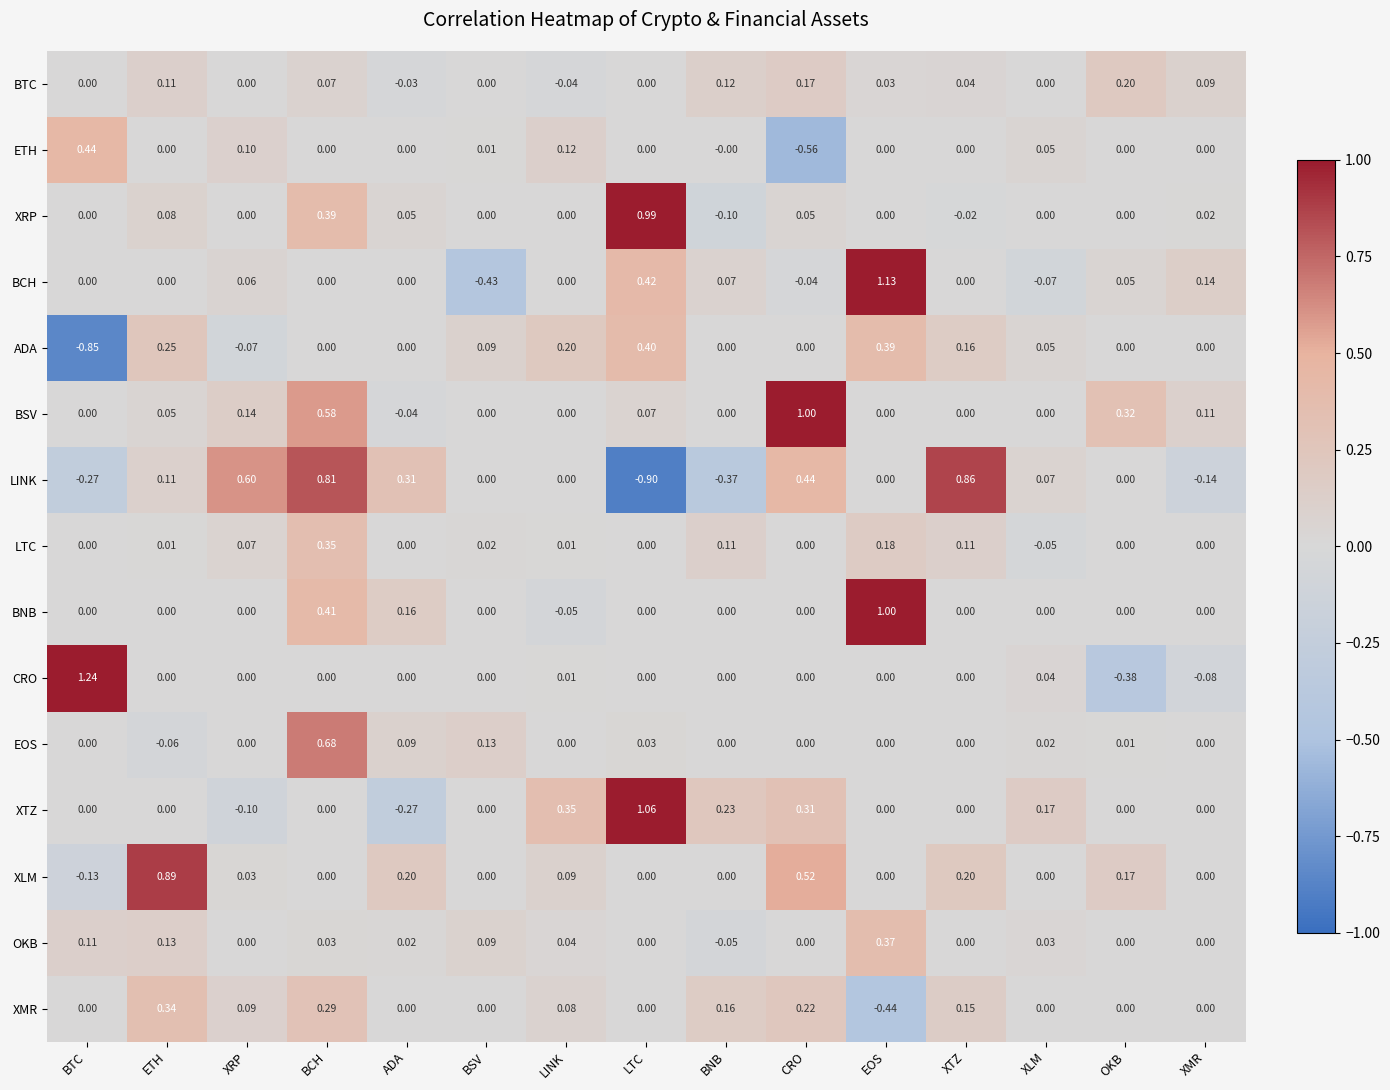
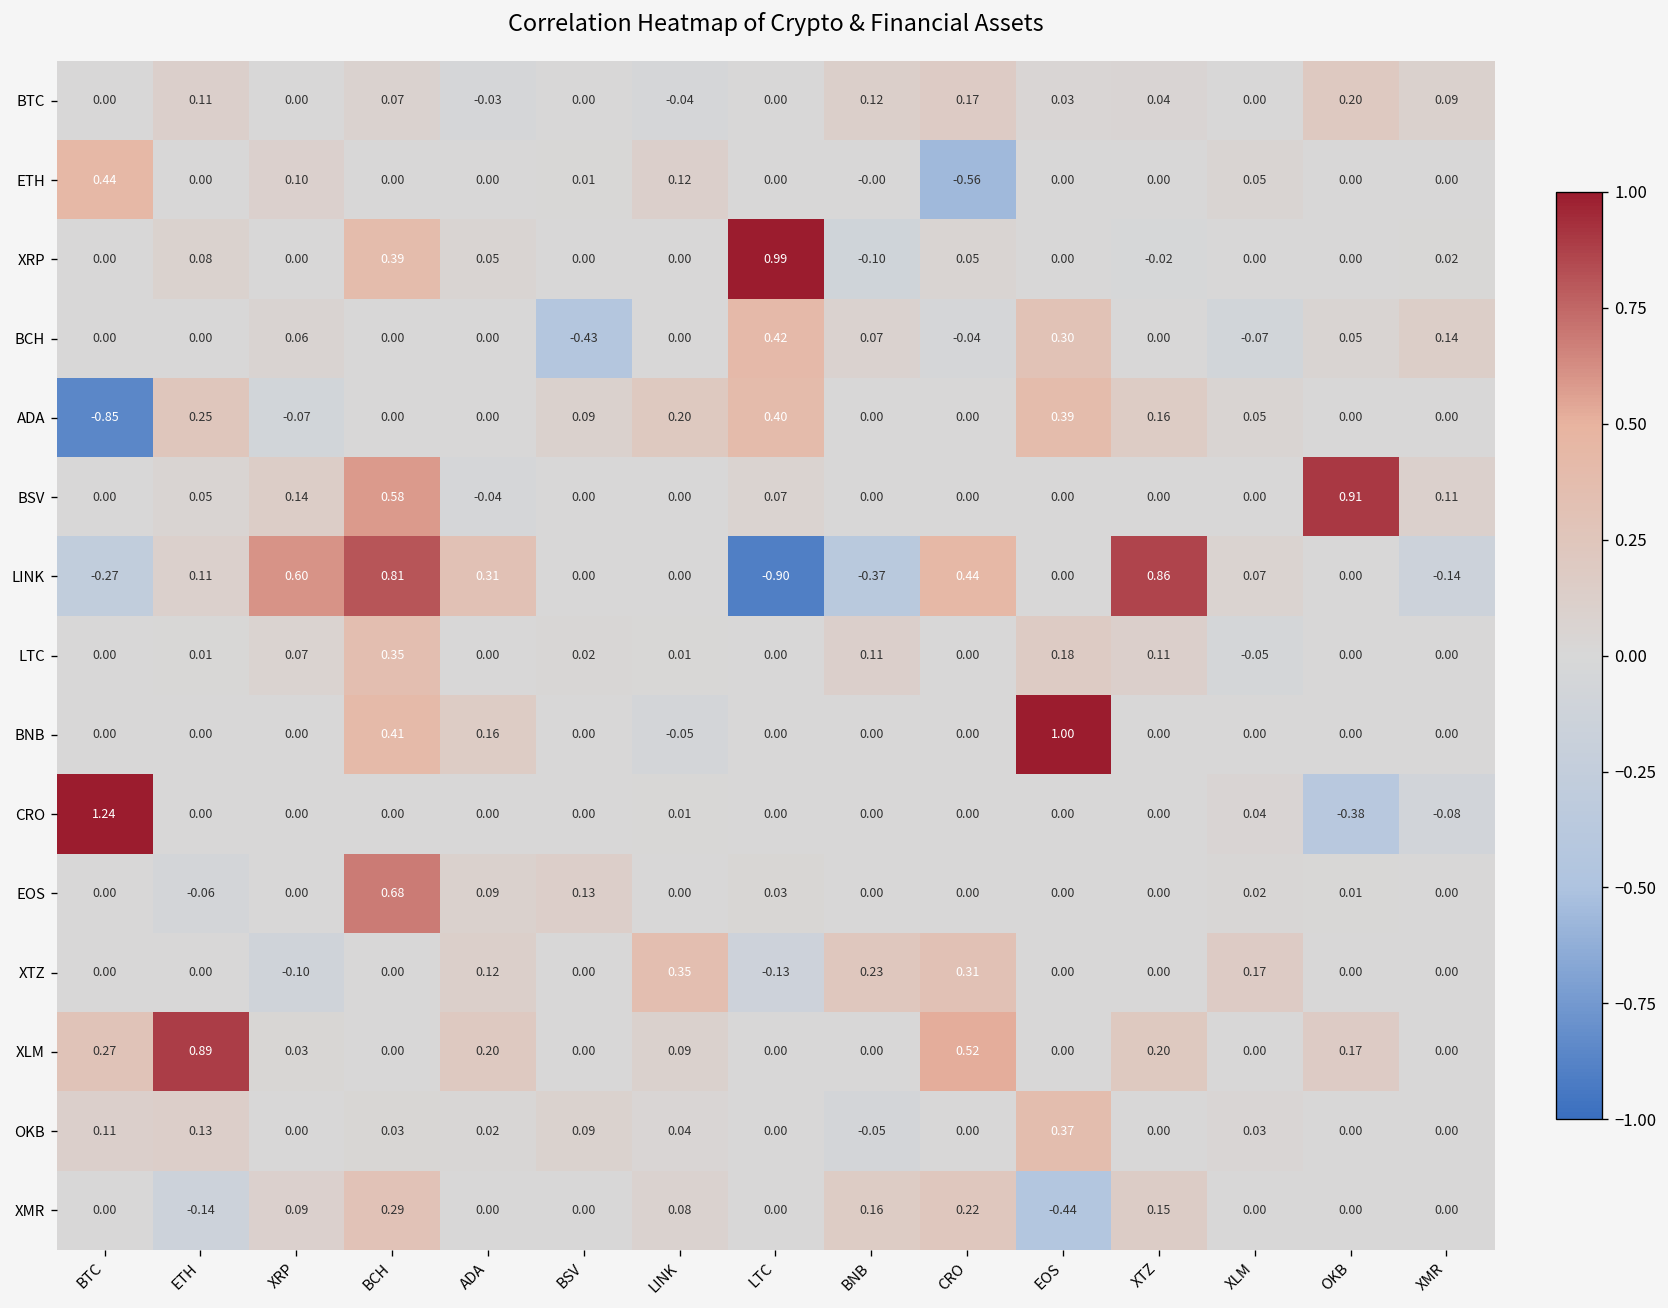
BCH, EOS: 1.13 -> 0.30
BSV, CRO: 1.00 -> 0.00
BSV, OKB: 0.32 -> 0.91
XTZ, ADA: -0.27 -> 0.12
XTZ, LTC: 1.06 -> -0.13
XLM, BTC: -0.13 -> 0.27
XMR, ETH: 0.34 -> -0.14
